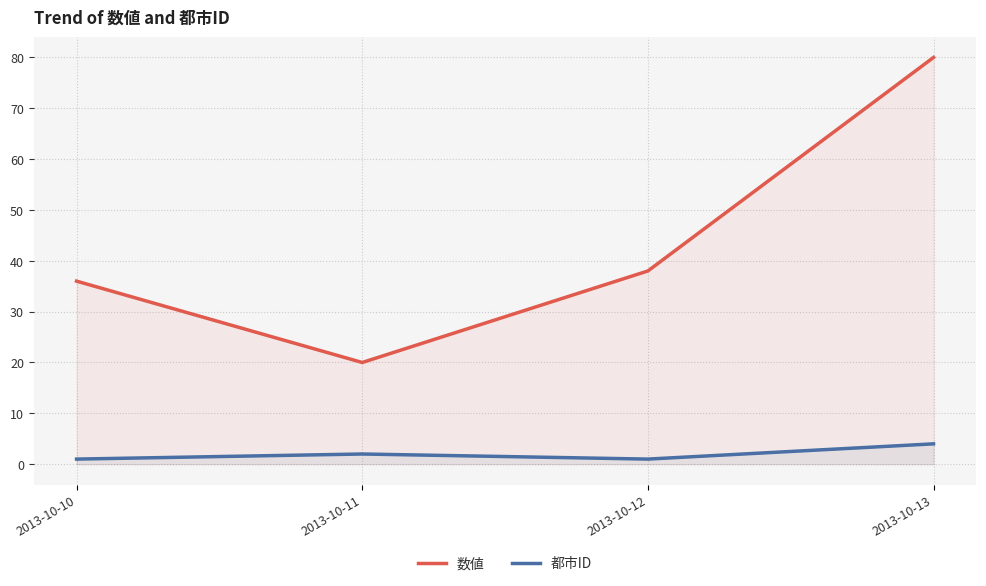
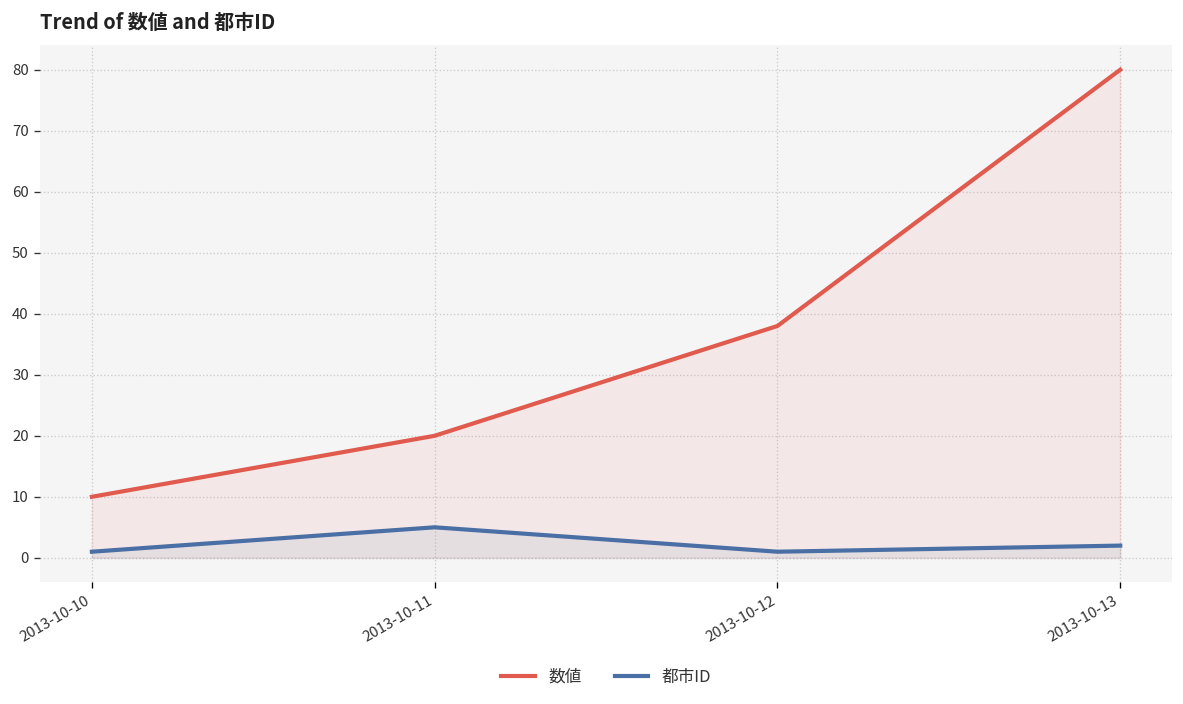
数値, 2013-10-10: 36 -> 10
都市ID, 2013-10-11: 2 -> 5
都市ID, 2013-10-13: 4 -> 2
